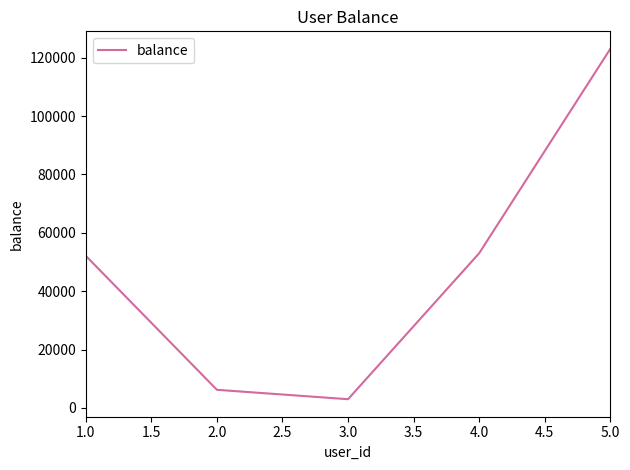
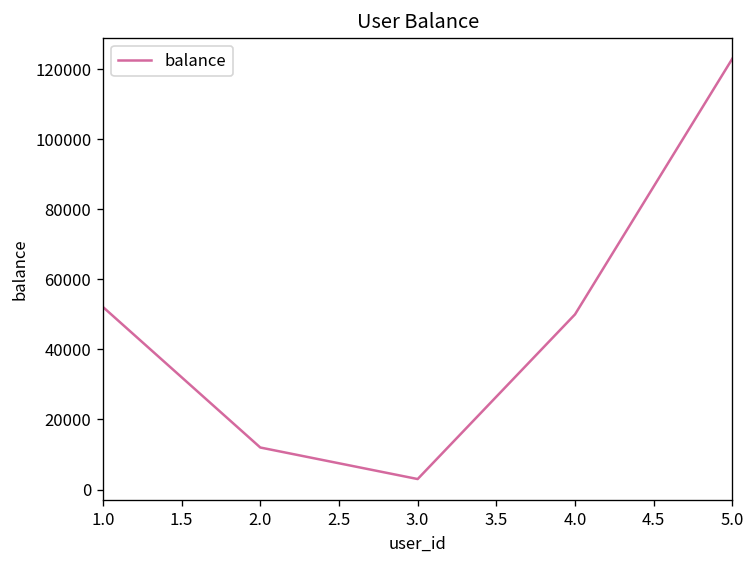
2.0: 6000 -> 12000
4.0: 53000 -> 50000
